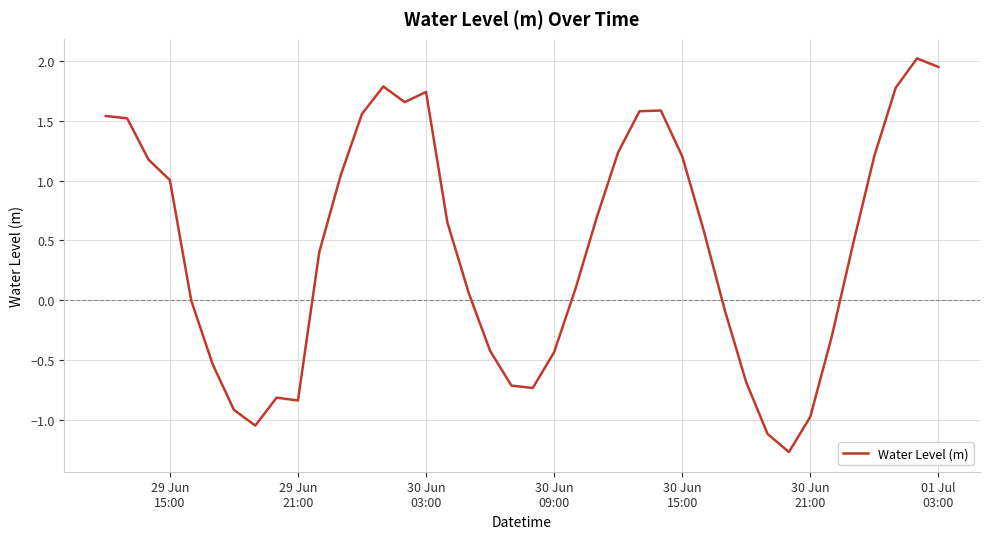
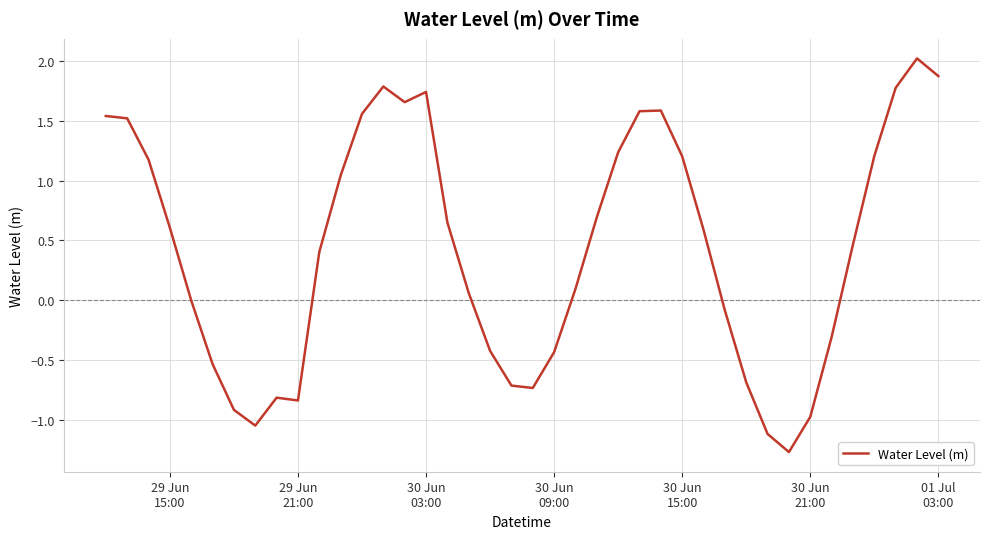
29 Jun 15:00: 1.00 -> 0.61
01 Jul 03:00: 1.95 -> 1.88
